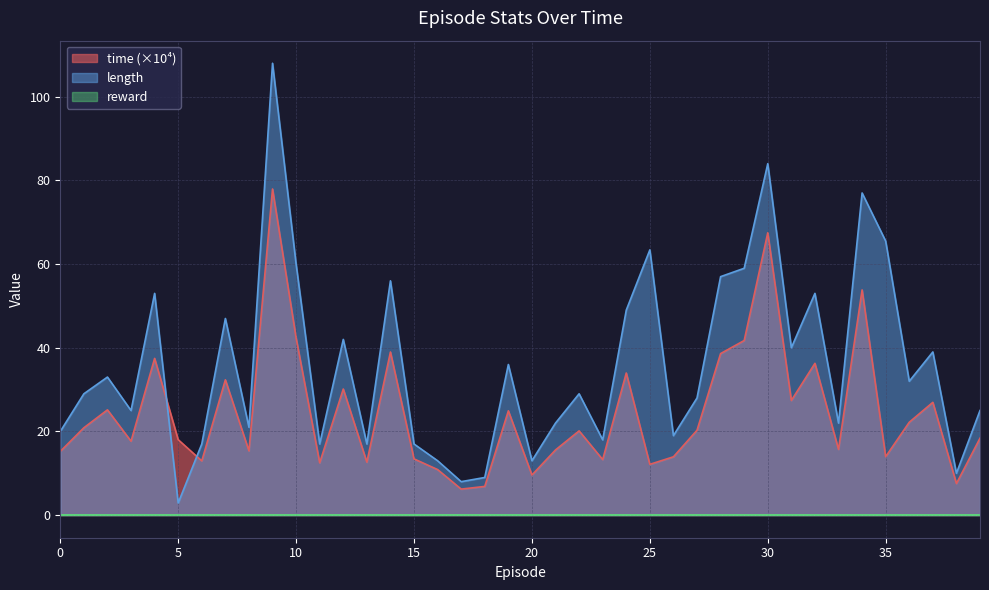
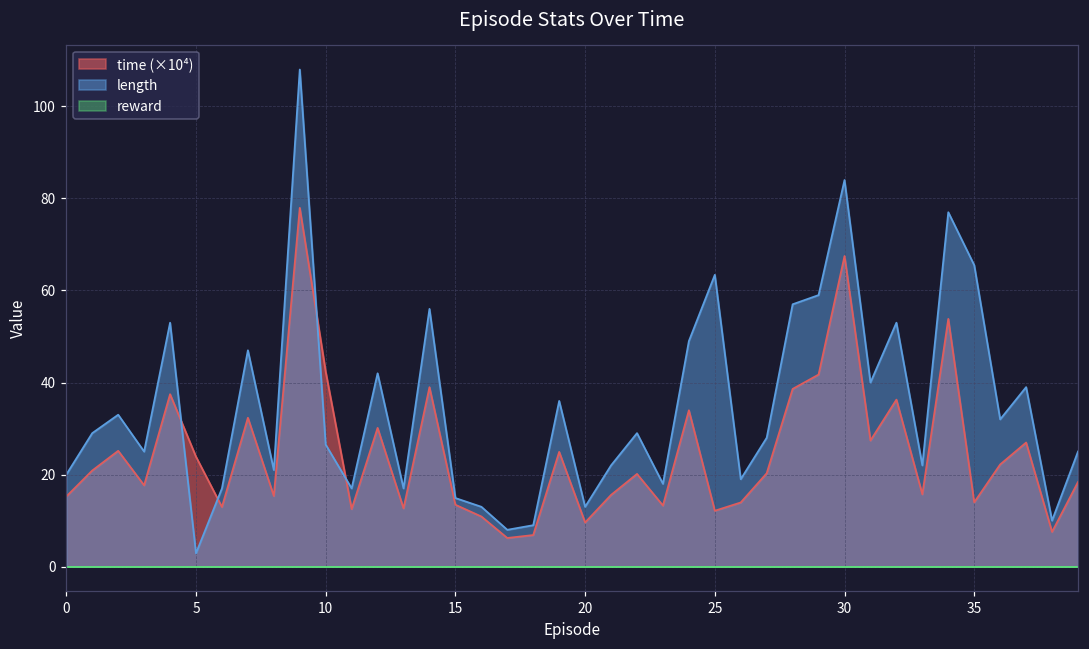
time (×10⁴), 5: 18 -> 24
length, 10: 60 -> 27
length, 15: 17 -> 15
